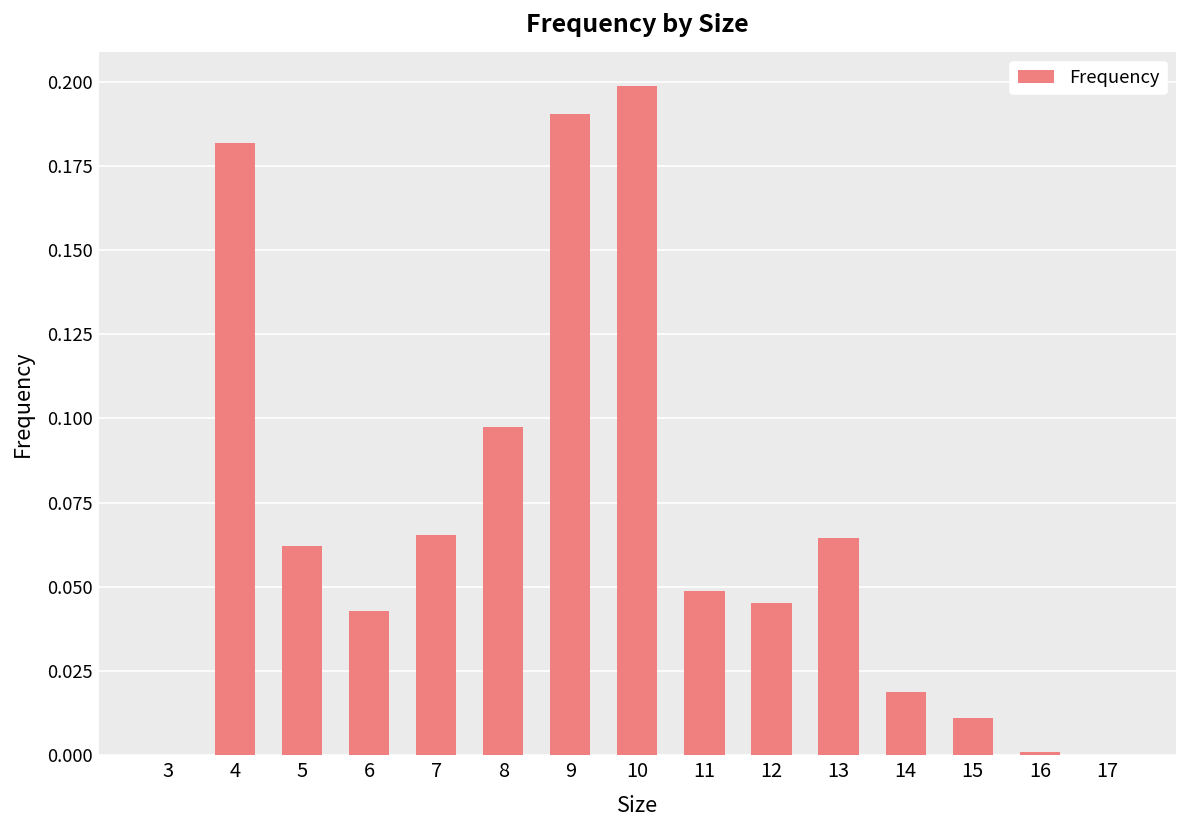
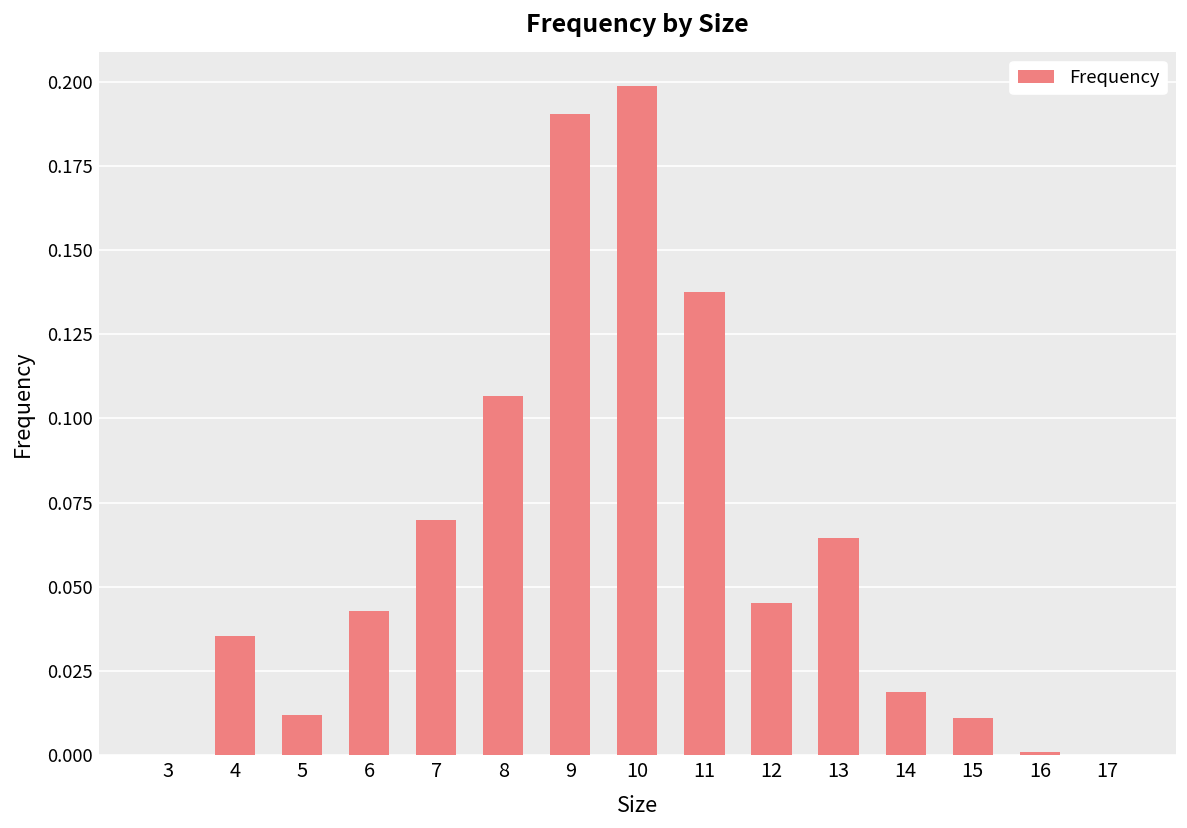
4: 0.182 -> 0.035
5: 0.062 -> 0.012
7: 0.065 -> 0.070
8: 0.098 -> 0.107
11: 0.049 -> 0.138
